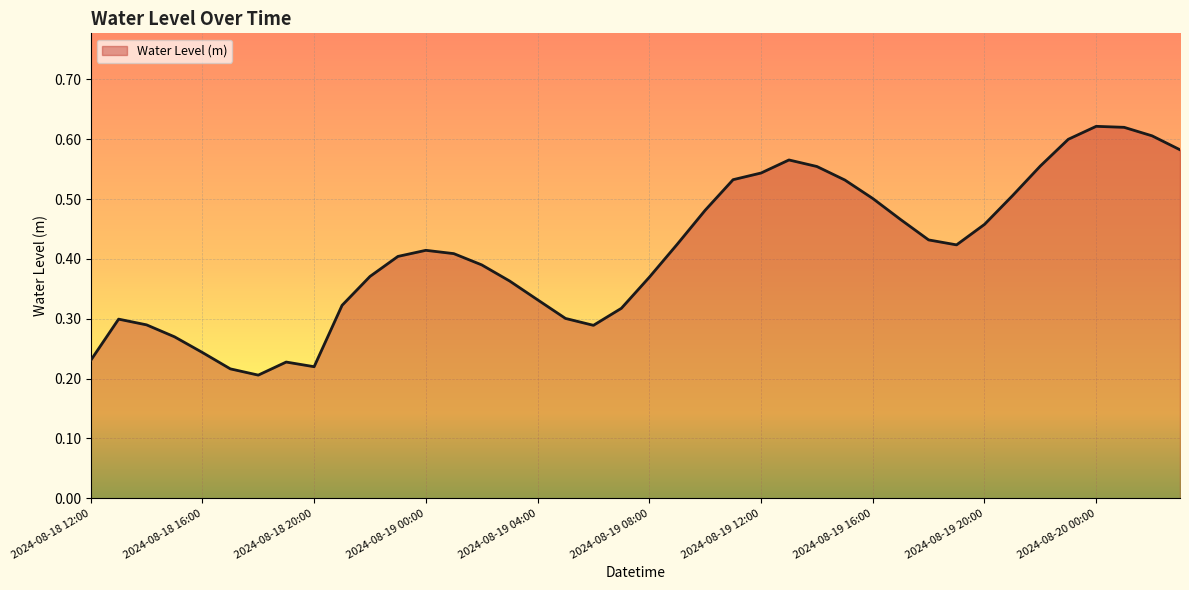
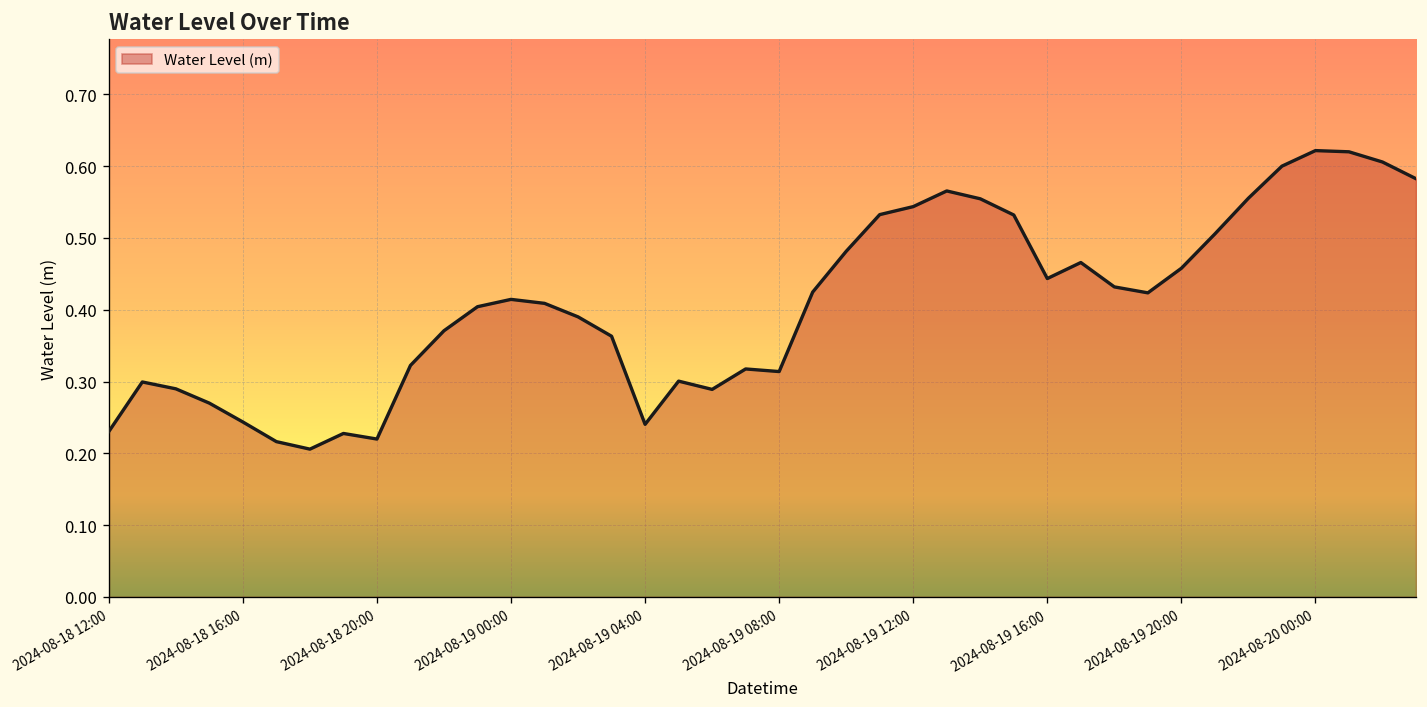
2024-08-19 04:00: 0.33 -> 0.24
2024-08-19 08:00: 0.37 -> 0.31
2024-08-19 16:00: 0.50 -> 0.44
